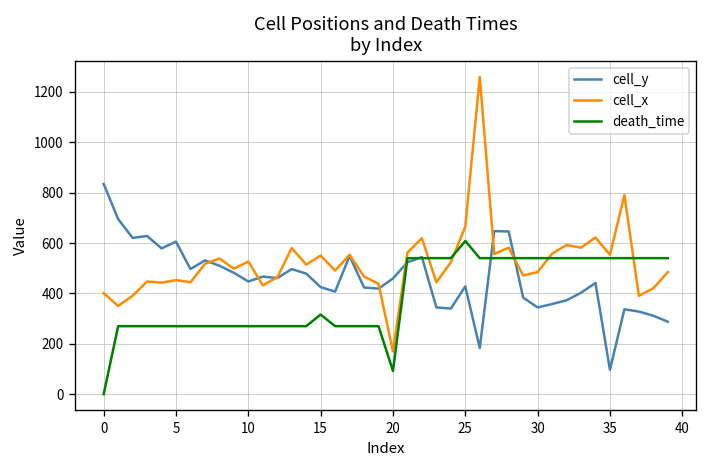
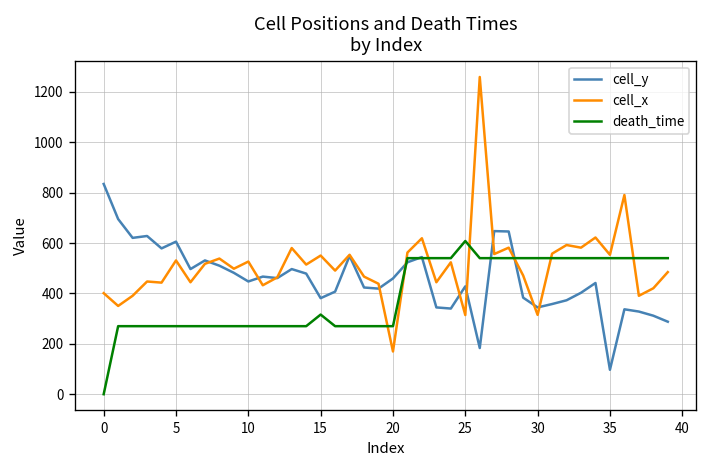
cell_x, 5: 450 -> 530
cell_y, 15: 430 -> 380
death_time, 20: 90 -> 270
cell_x, 25: 670 -> 310
cell_x, 30: 480 -> 310
